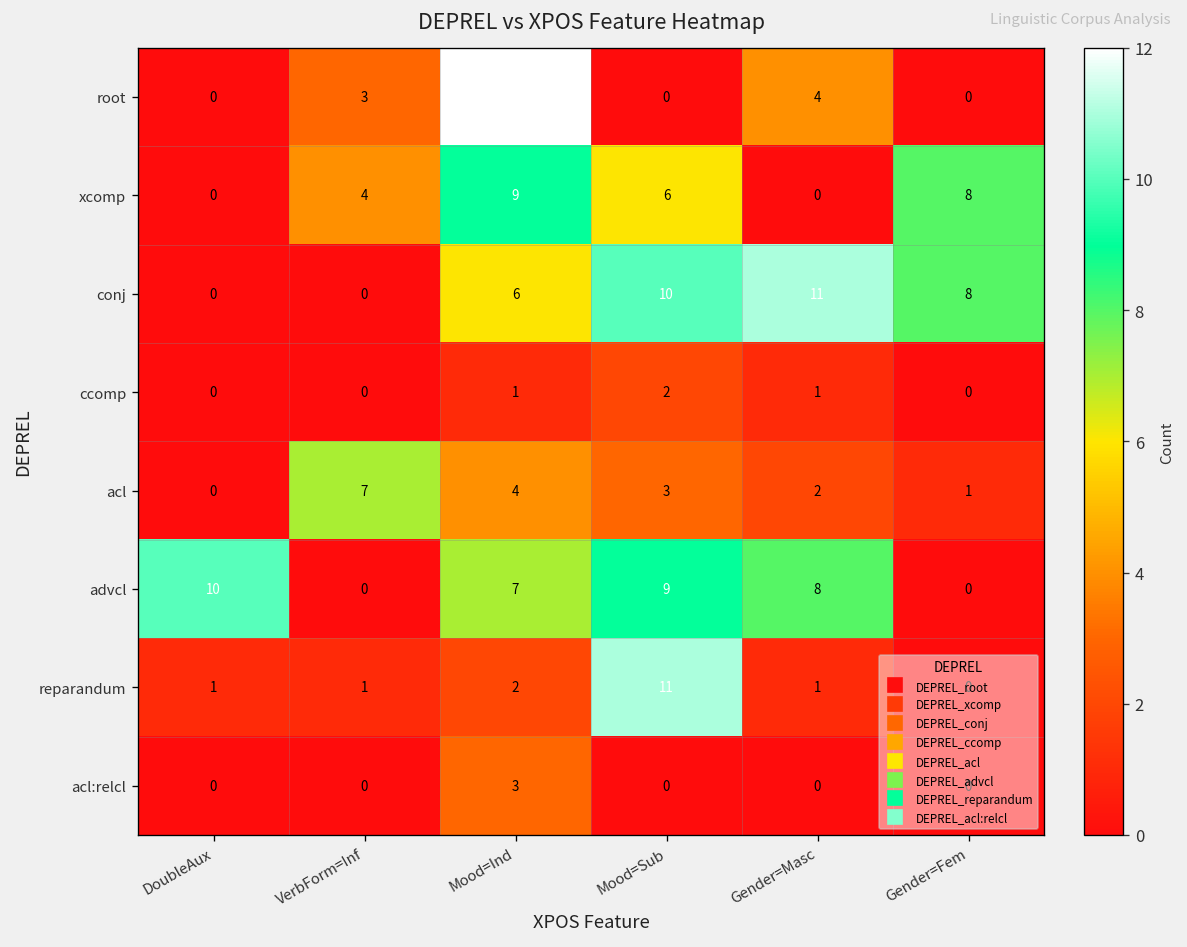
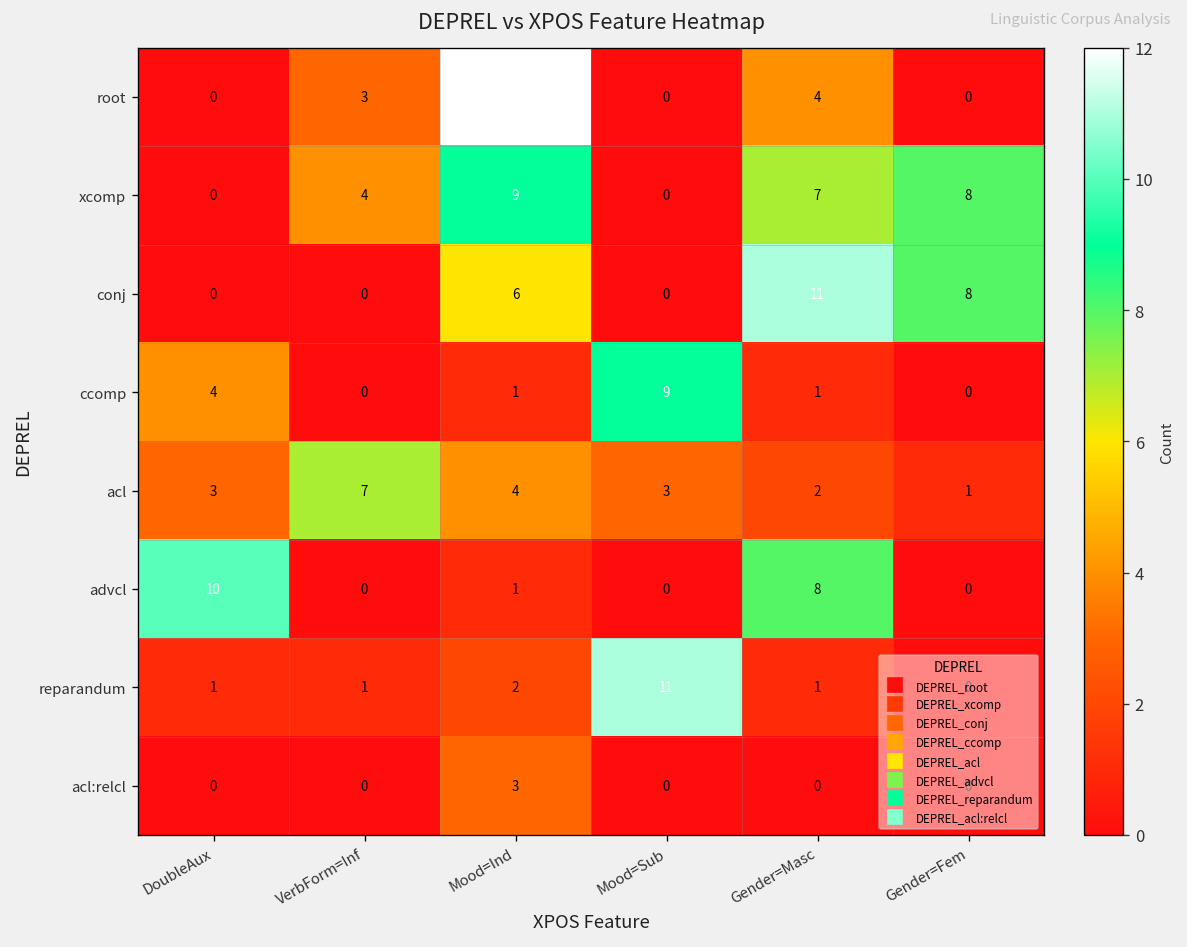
xcomp, Mood=Sub: 6 -> 0
xcomp, Gender=Masc: 0 -> 7
conj, Mood=Sub: 10 -> 0
ccomp, DoubleAux: 0 -> 4
ccomp, Mood=Sub: 2 -> 9
acl, DoubleAux: 0 -> 3
advcl, Mood=Ind: 7 -> 1
advcl, Mood=Sub: 9 -> 0
